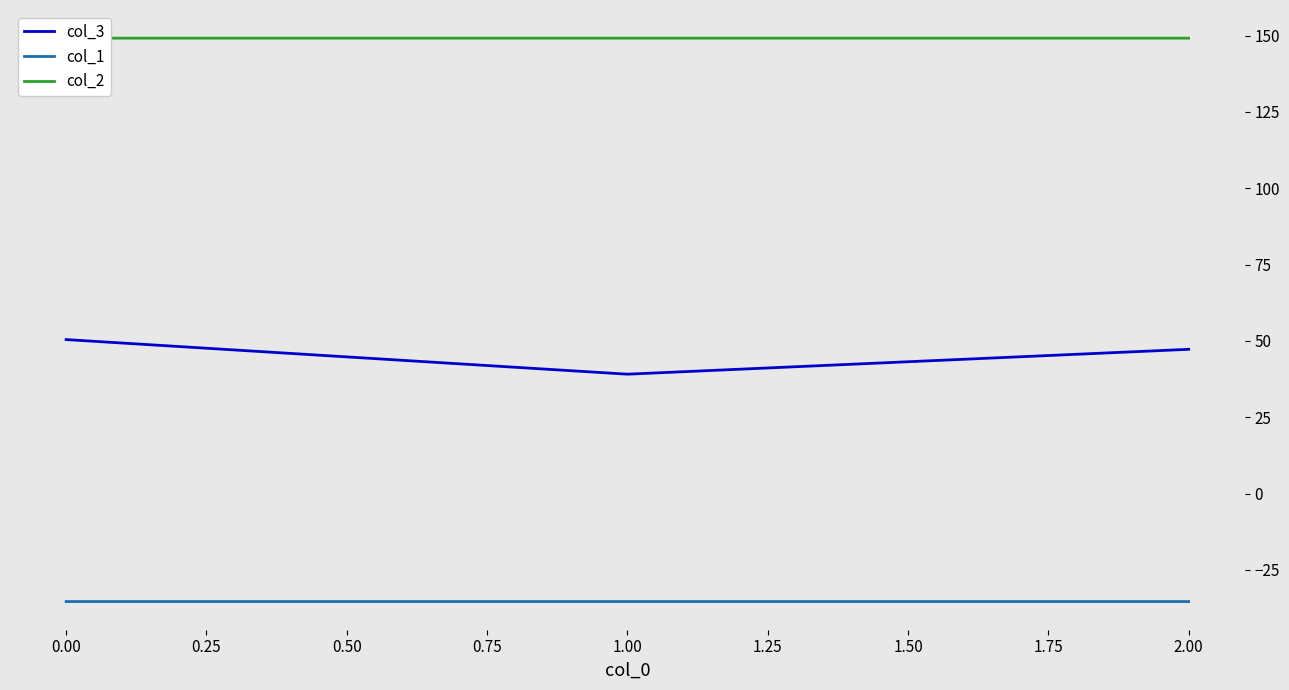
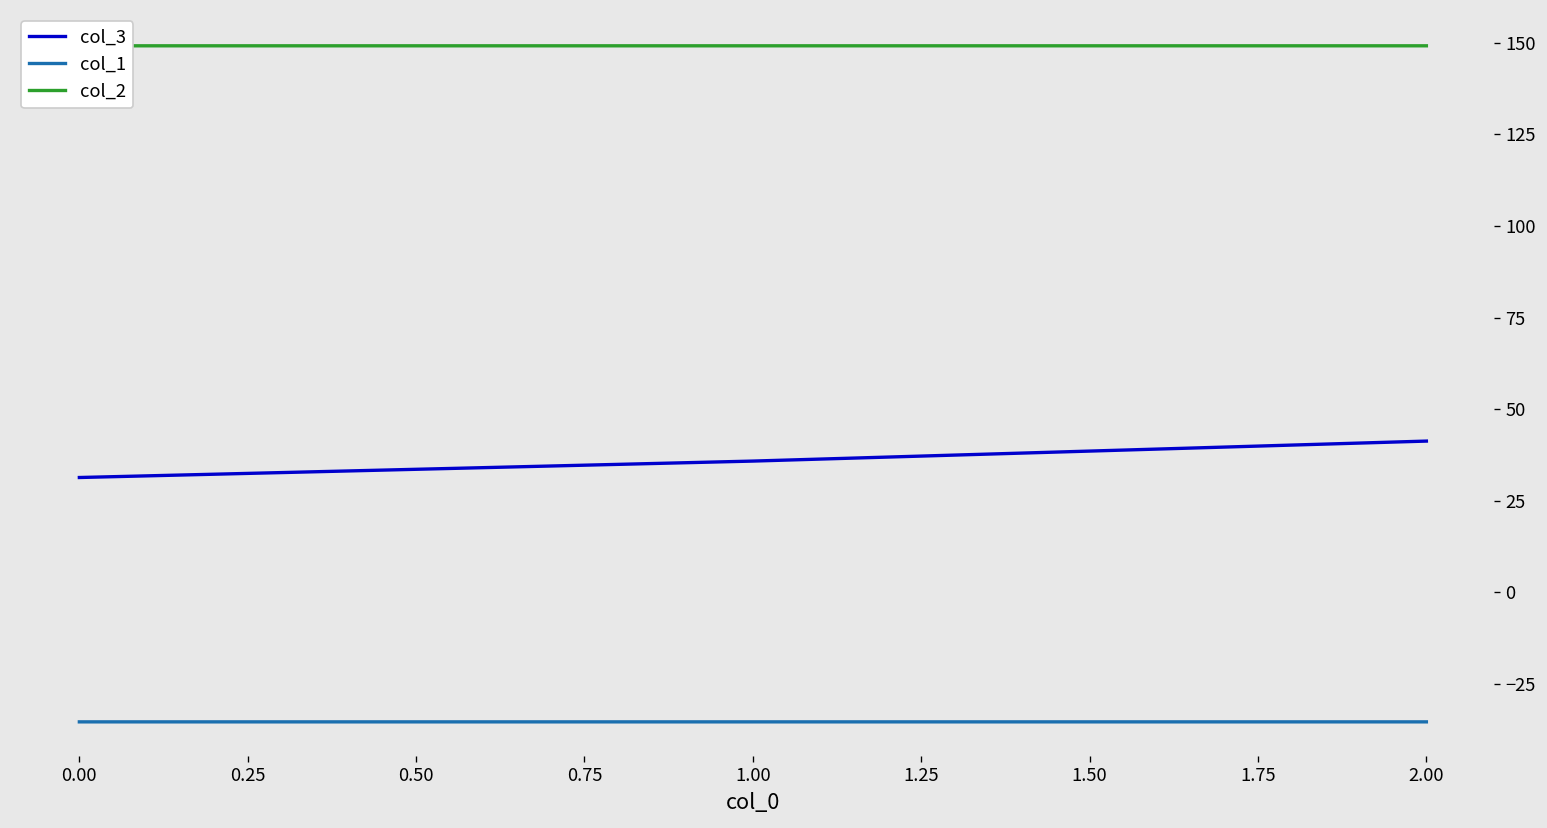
col_3, 0.00: 50 -> 31
col_3, 1.00: 39 -> 36
col_3, 2.00: 47 -> 41
